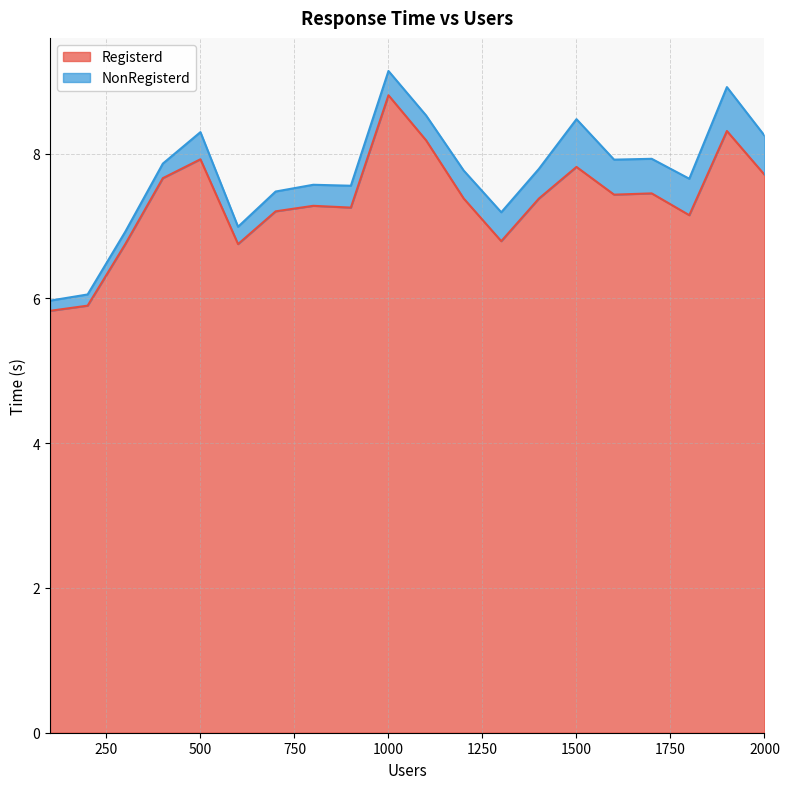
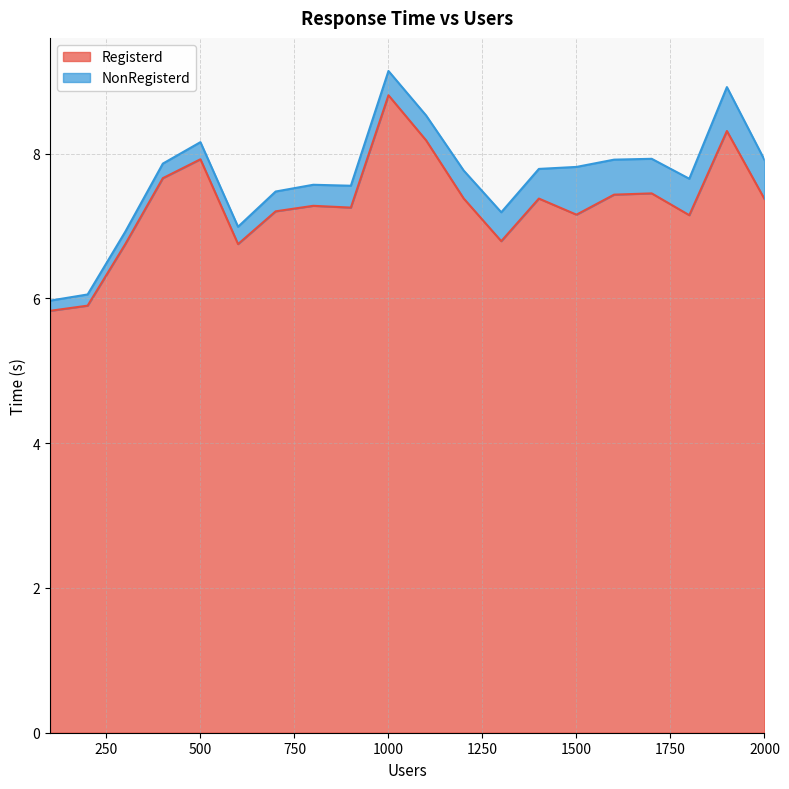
NonRegisterd, 500: 0.4 -> 0.2
Registerd, 1500: 7.8 -> 7.2
Registerd, 2000: 7.7 -> 7.4
